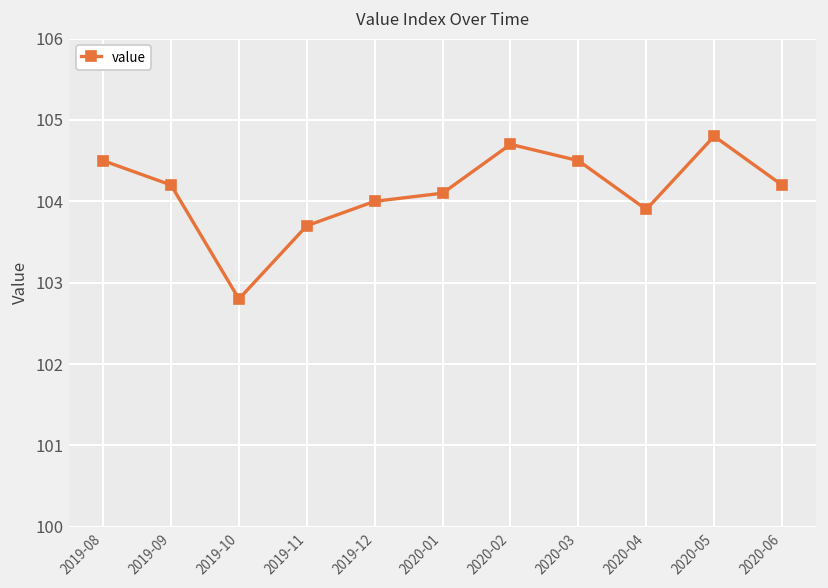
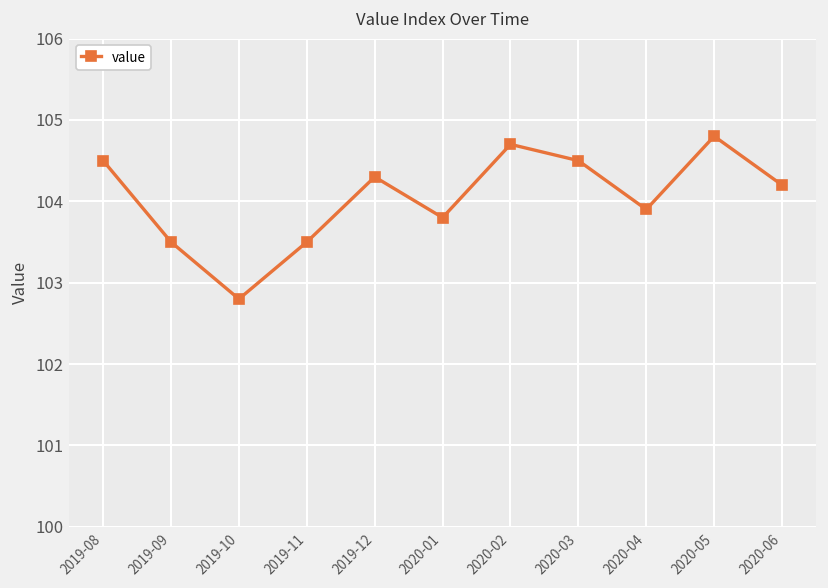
2019-09: 104.2 -> 103.5
2019-11: 103.7 -> 103.5
2019-12: 104.0 -> 104.3
2020-01: 104.1 -> 103.8
